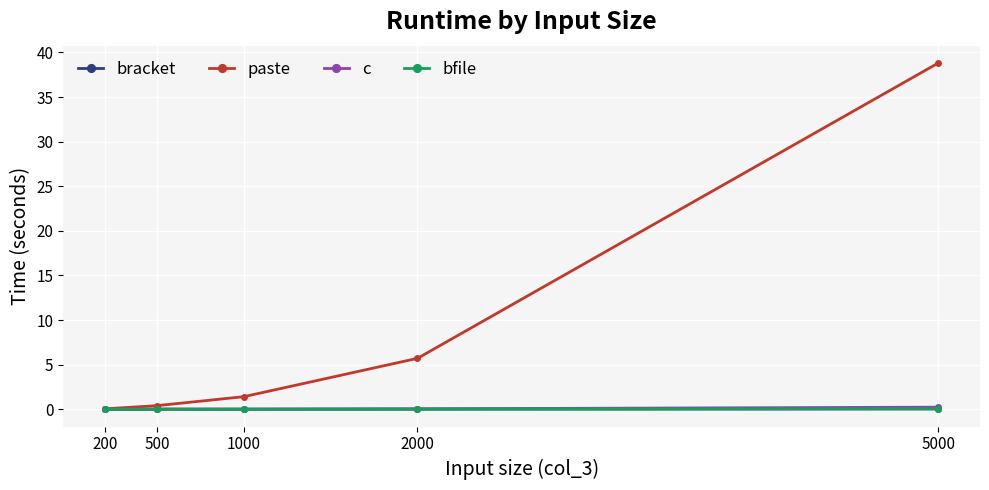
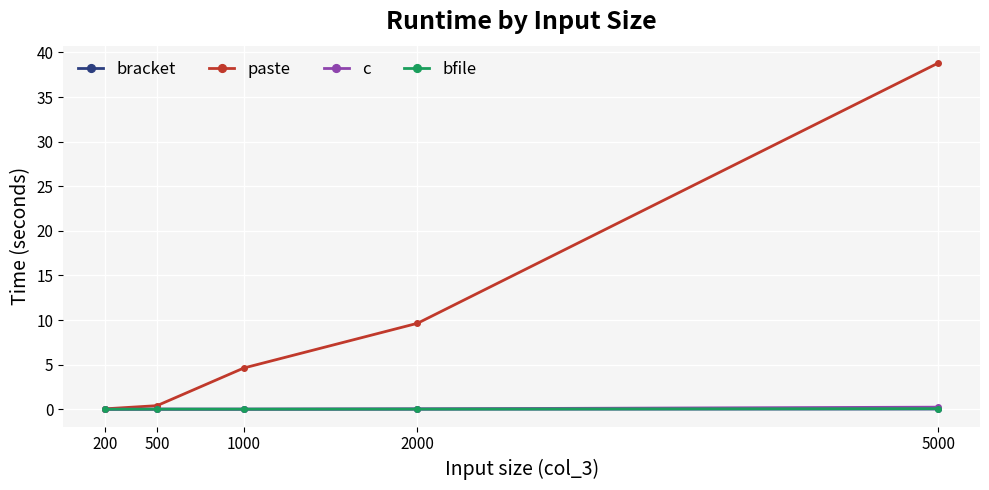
paste, 1000: 1 -> 5
paste, 2000: 6 -> 10
